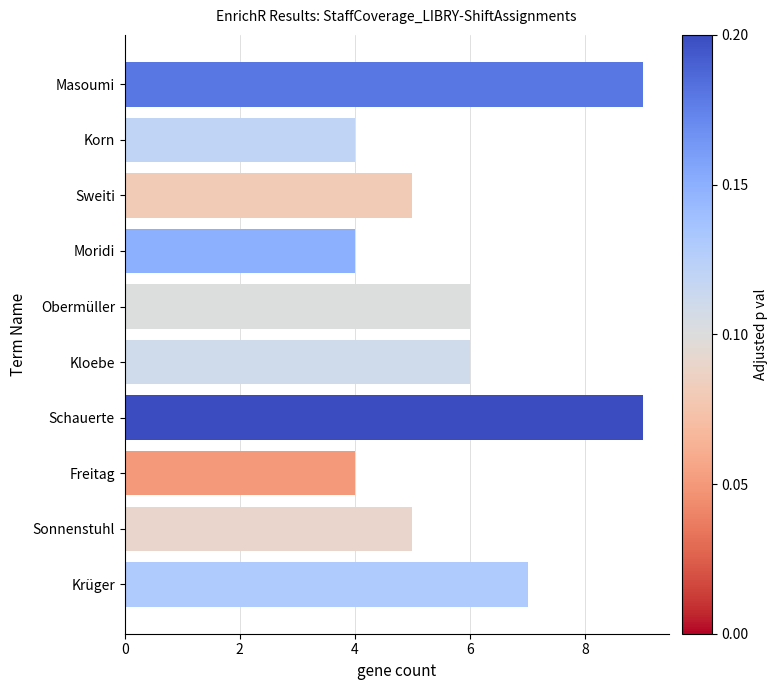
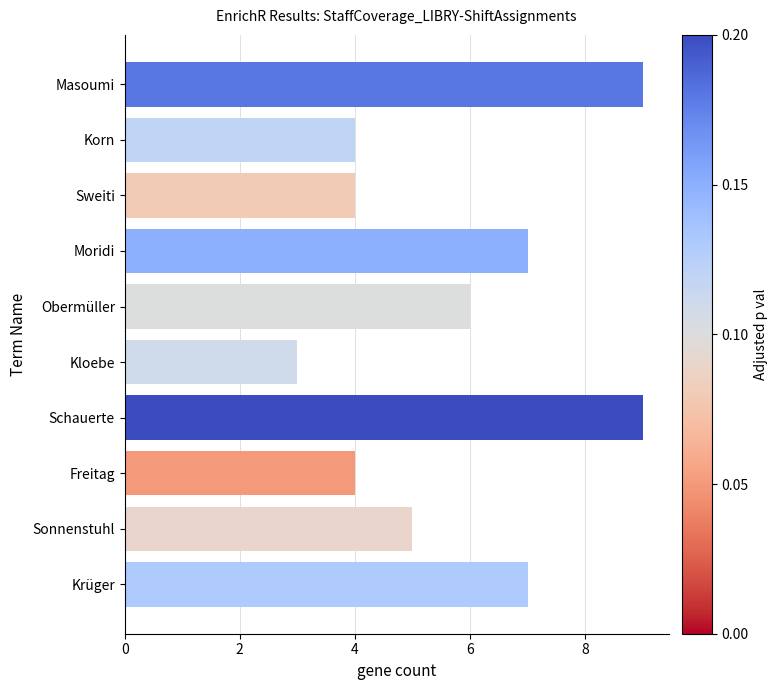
Sweiti: 5 -> 4
Moridi: 4 -> 7
Kloebe: 6 -> 3
